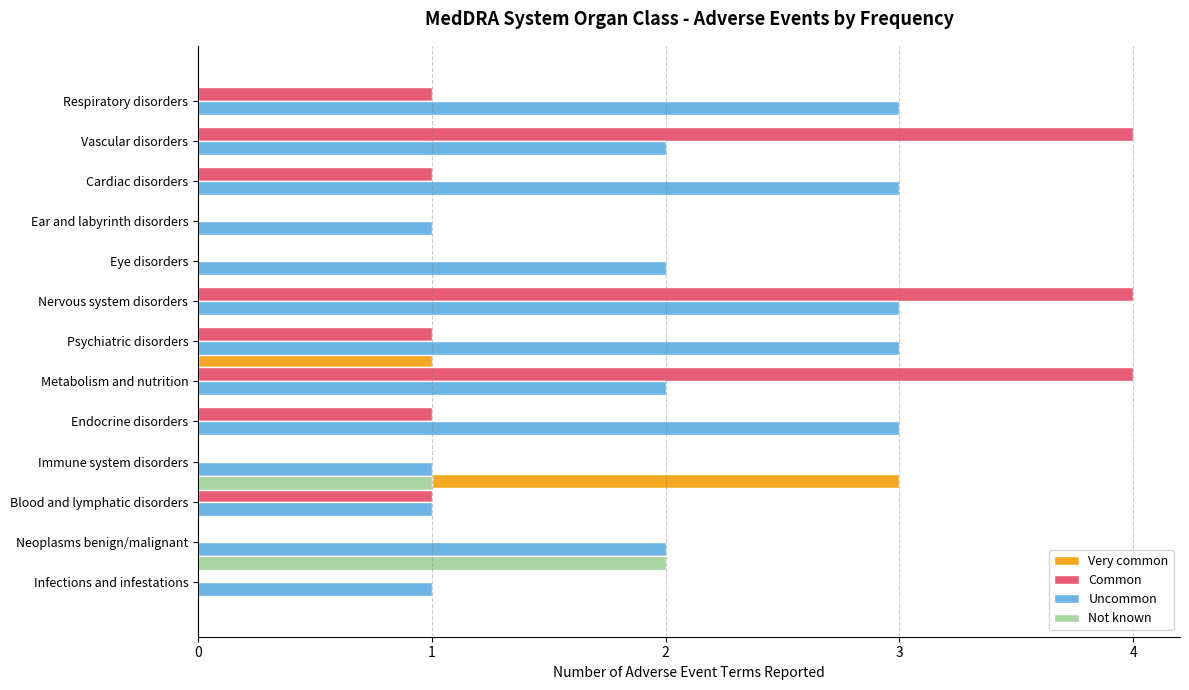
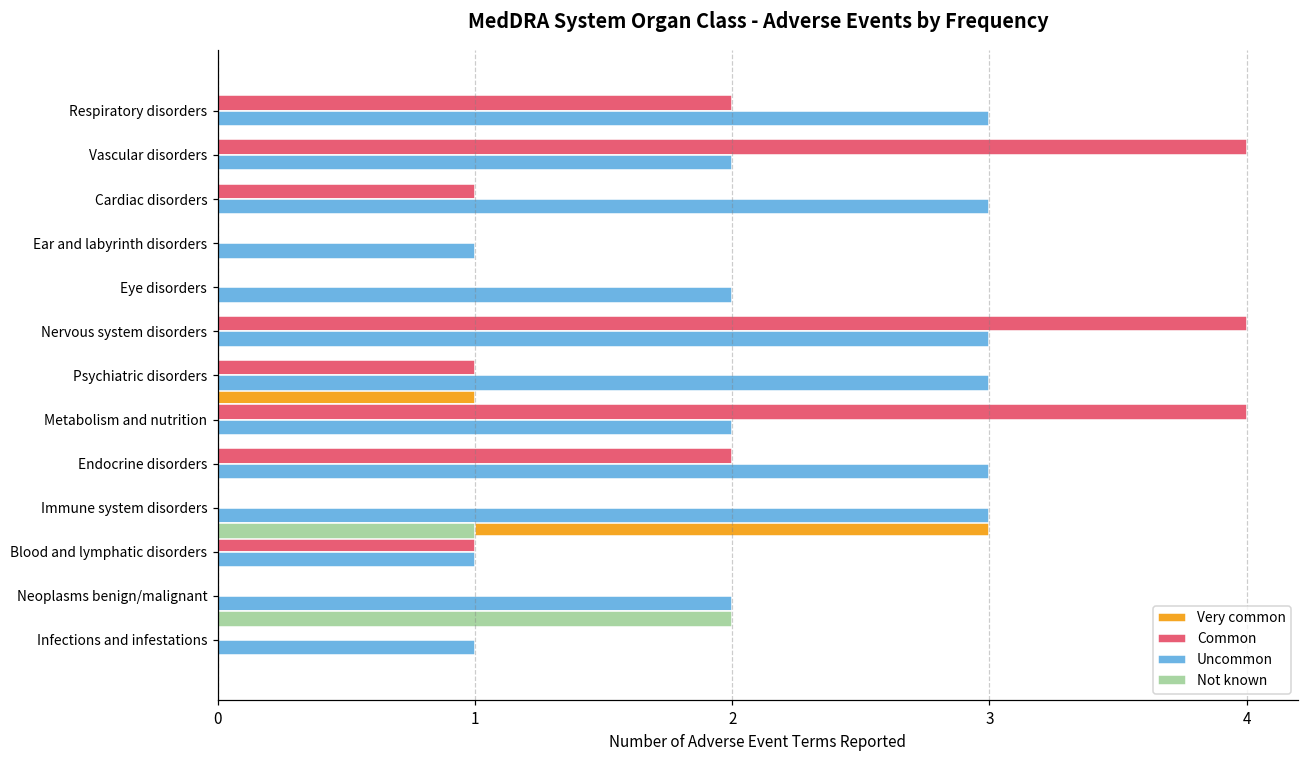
Common, Respiratory disorders: 1 -> 2
Common, Endocrine disorders: 1 -> 2
Uncommon, Immune system disorders: 1 -> 3
